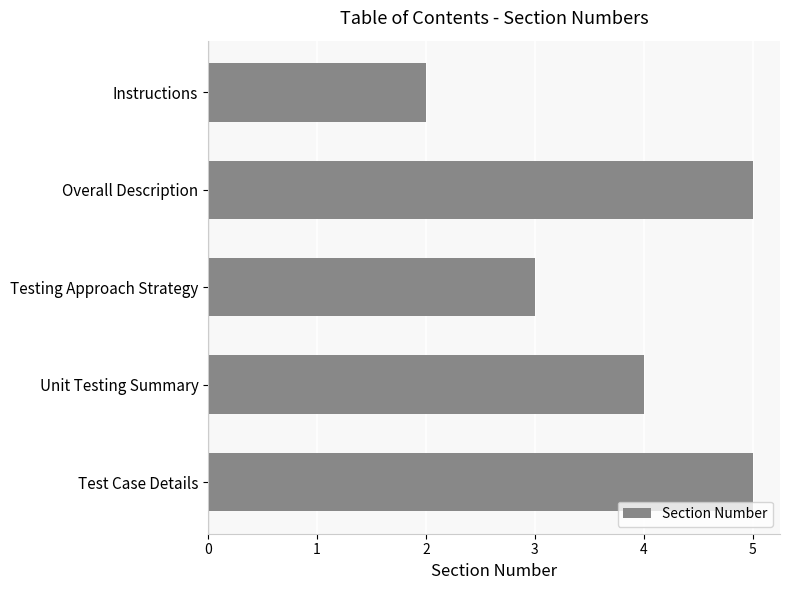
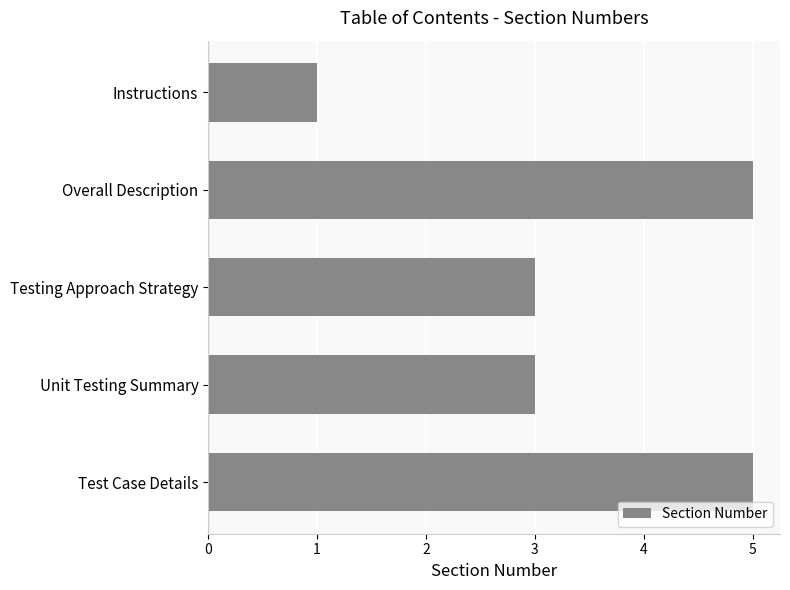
Instructions: 2 -> 1
Unit Testing Summary: 4 -> 3
